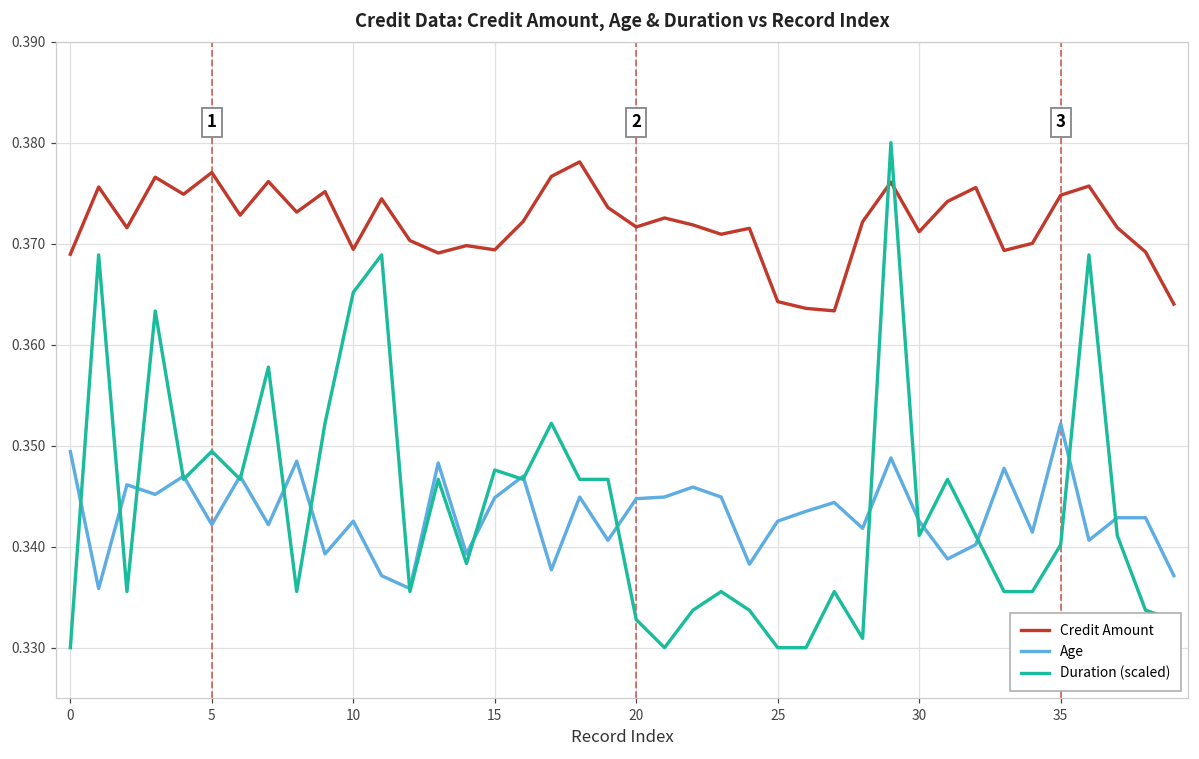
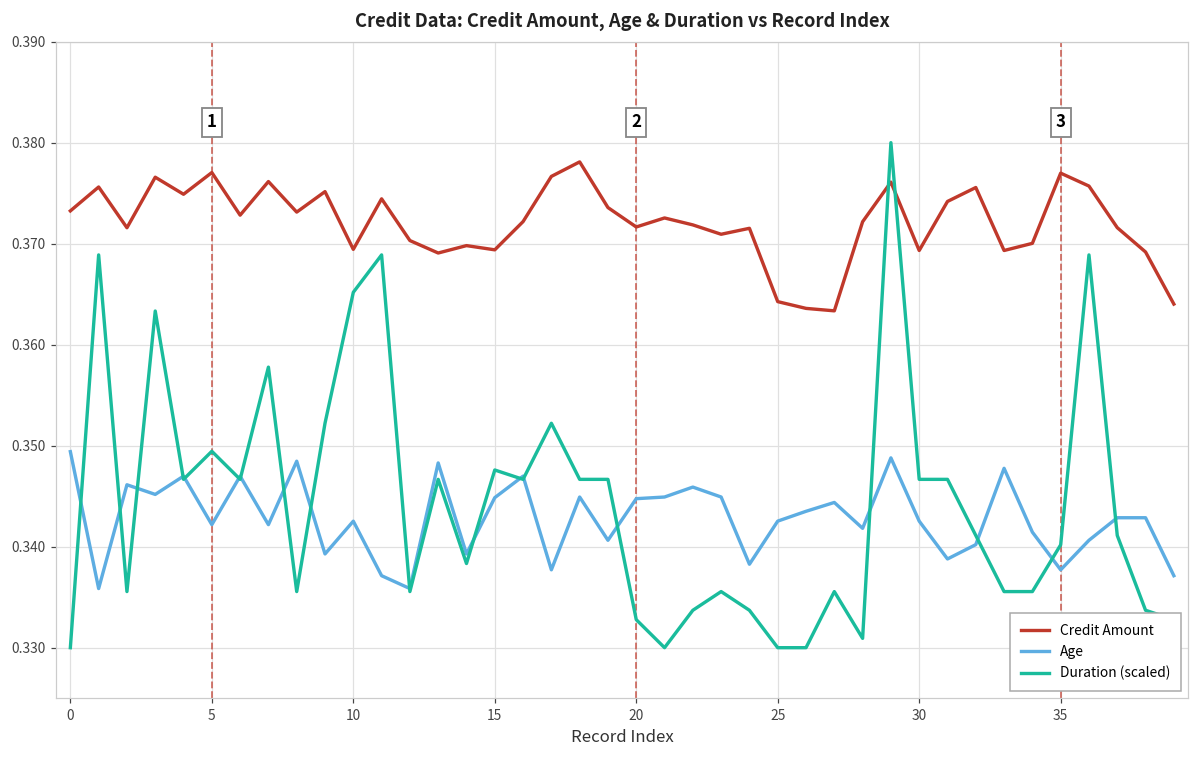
Credit Amount, 0: 0.369 -> 0.373
Credit Amount, 30: 0.371 -> 0.369
Duration (scaled), 30: 0.341 -> 0.347
Credit Amount, 35: 0.375 -> 0.377
Age, 35: 0.352 -> 0.338
